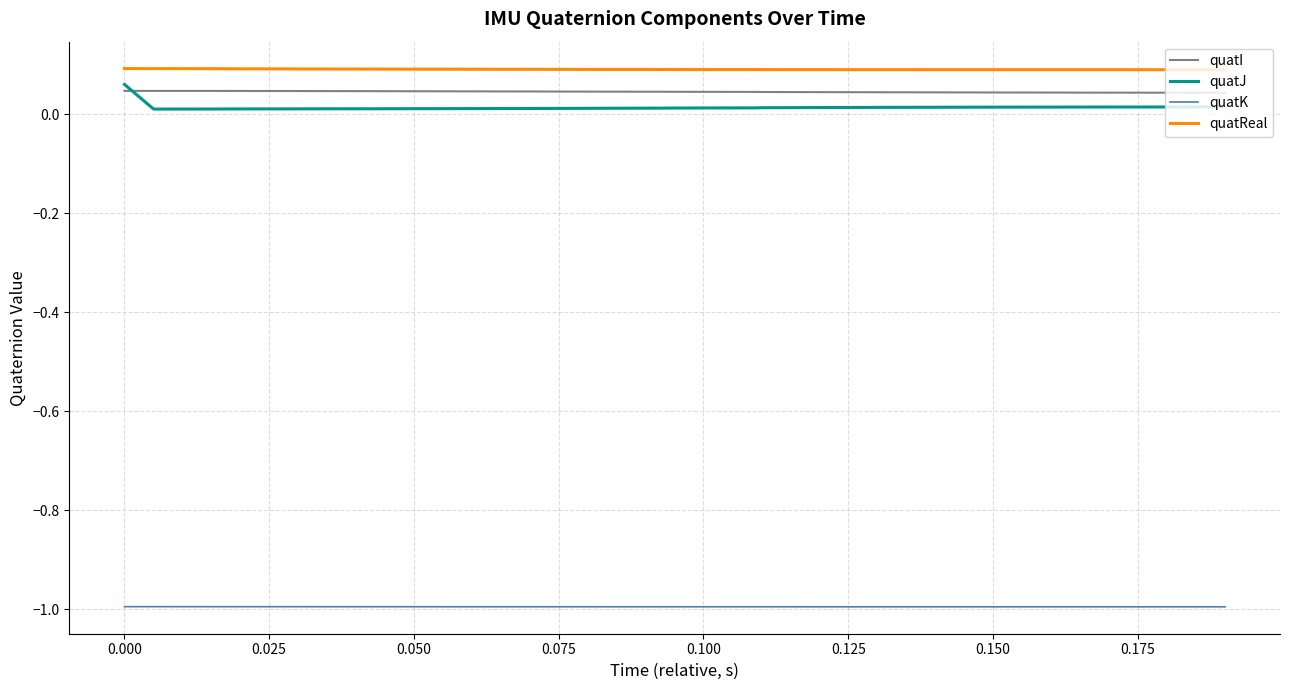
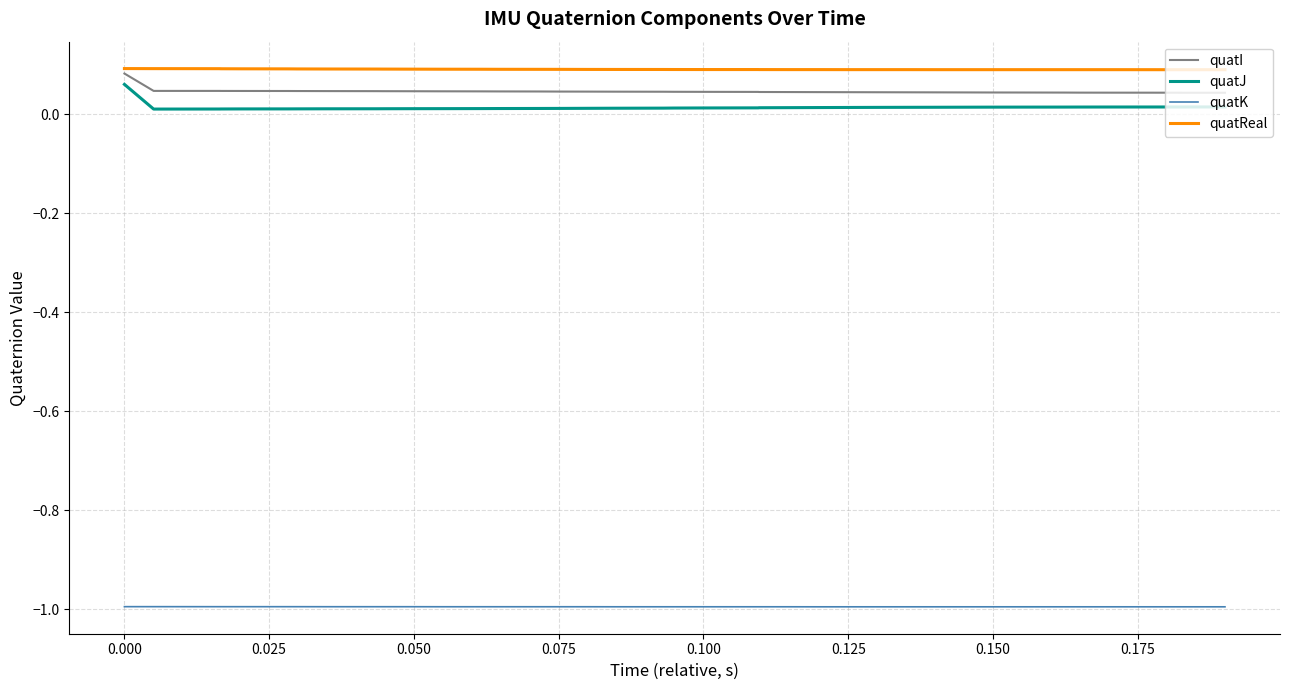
quatI, 0.000: 0.05 -> 0.08
